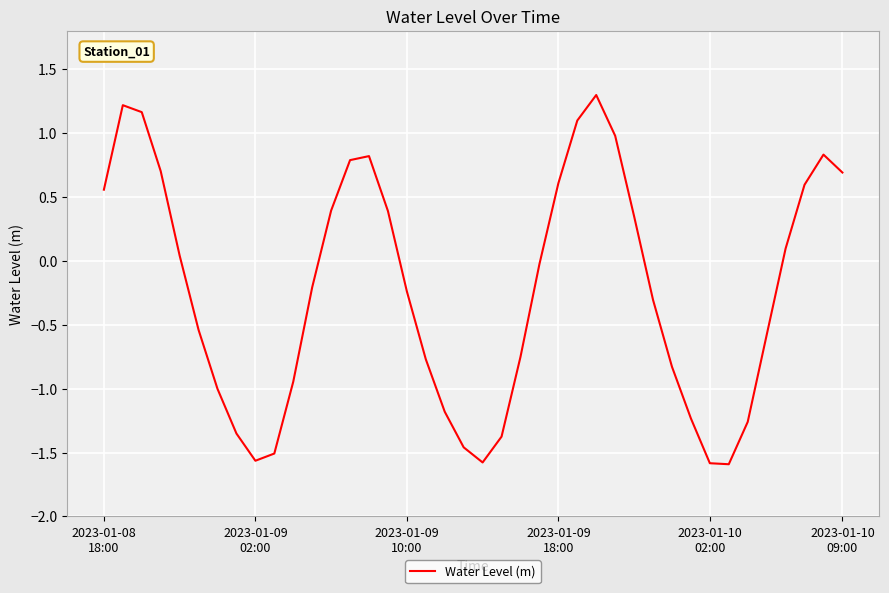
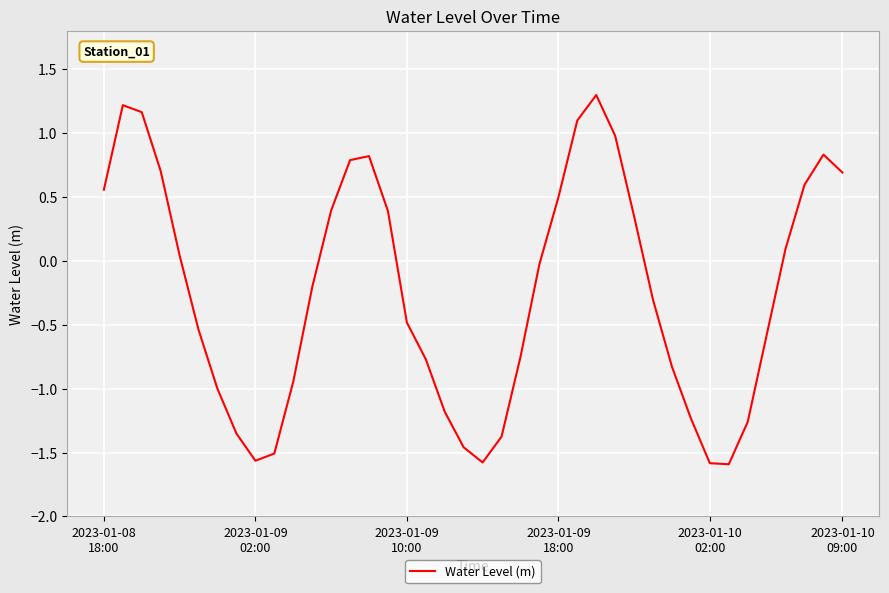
2023-01-09 10:00: -0.24 -> -0.48
2023-01-09 18:00: 0.61 -> 0.50
